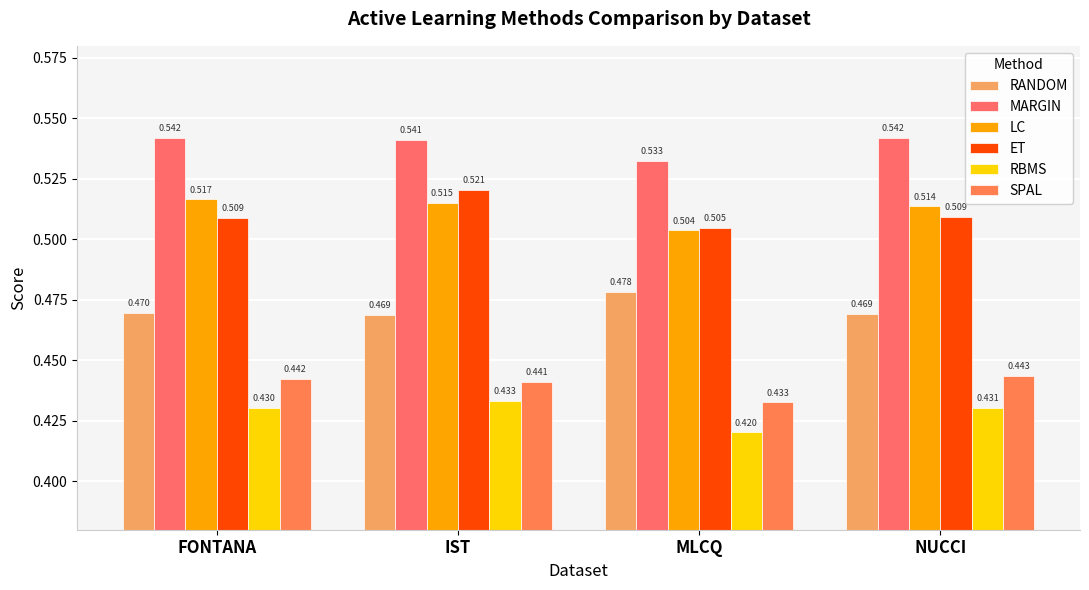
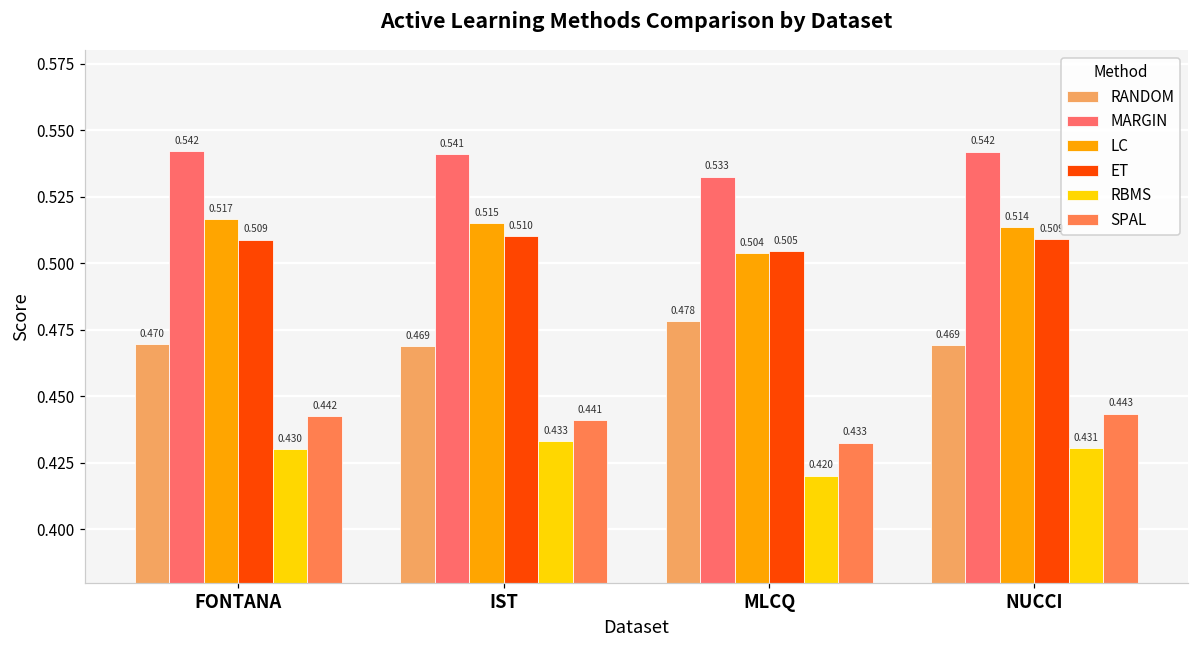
ET, IST: 0.521 -> 0.510
